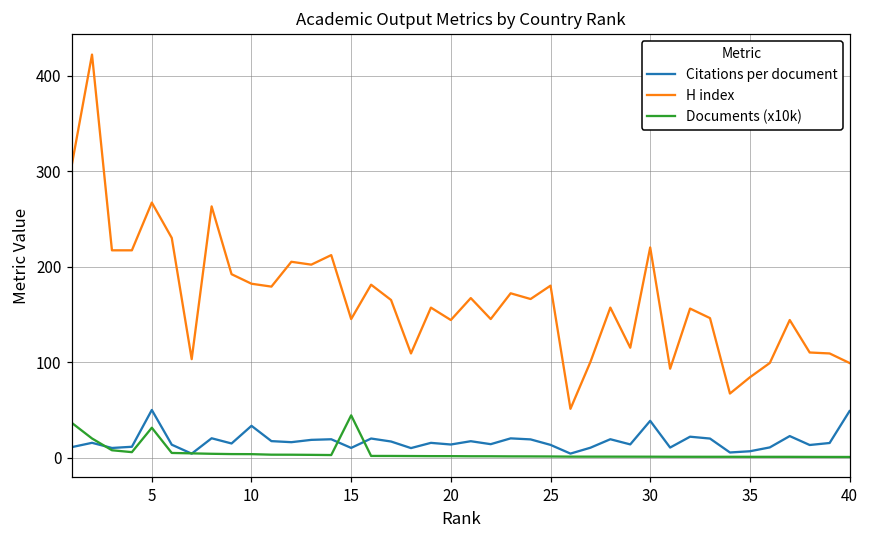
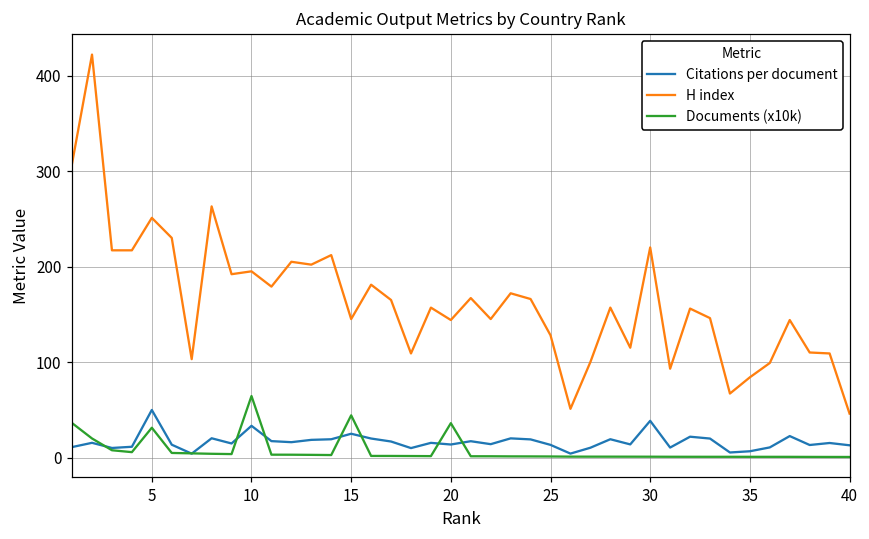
H index, 5: 270 -> 250
H index, 10: 180 -> 200
Documents (x10k), 10: 0 -> 60
Citations per document, 15: 10 -> 20
Documents (x10k), 20: 0 -> 40
H index, 25: 180 -> 130
Citations per document, 40: 50 -> 10
H index, 40: 100 -> 50
